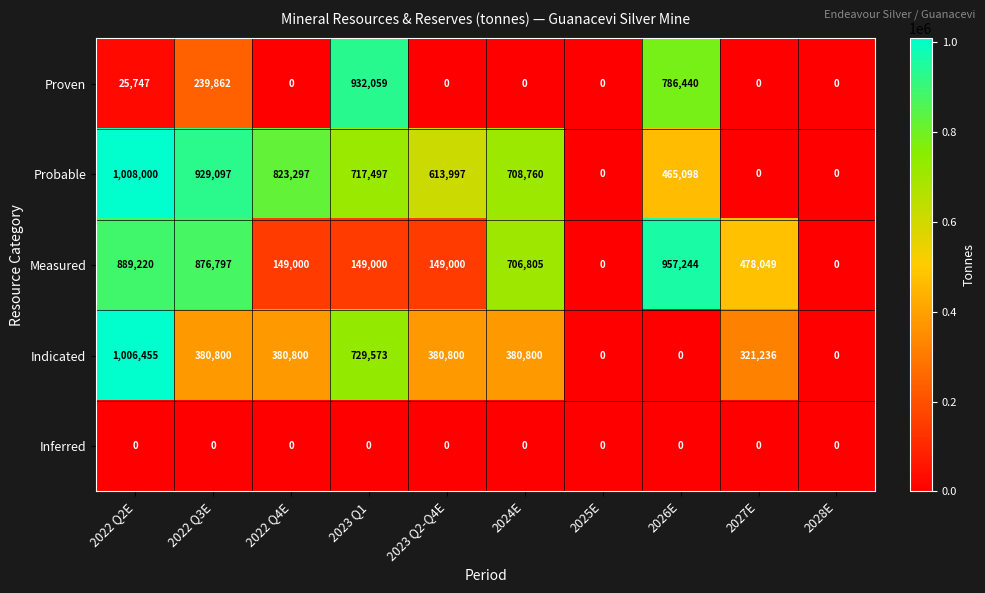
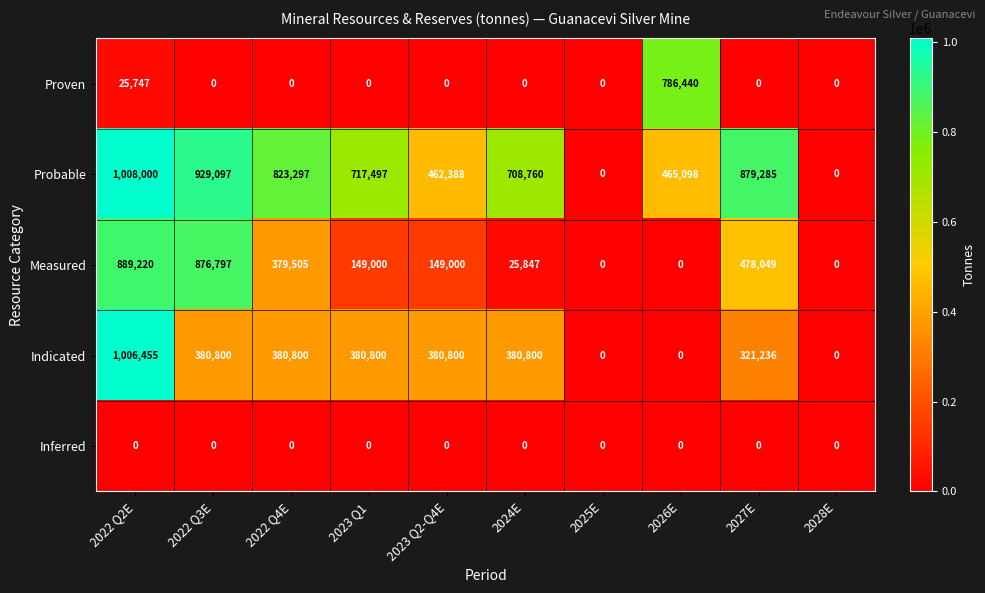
Proven, 2022 Q3E: 239,862 -> 0
Proven, 2023 Q1: 932,059 -> 0
Probable, 2023 Q2-Q4E: 613,997 -> 462,388
Probable, 2027E: 0 -> 879,285
Measured, 2022 Q4E: 149,000 -> 379,505
Measured, 2024E: 706,805 -> 25,847
Measured, 2026E: 957,244 -> 0
Indicated, 2023 Q1: 729,573 -> 380,800
